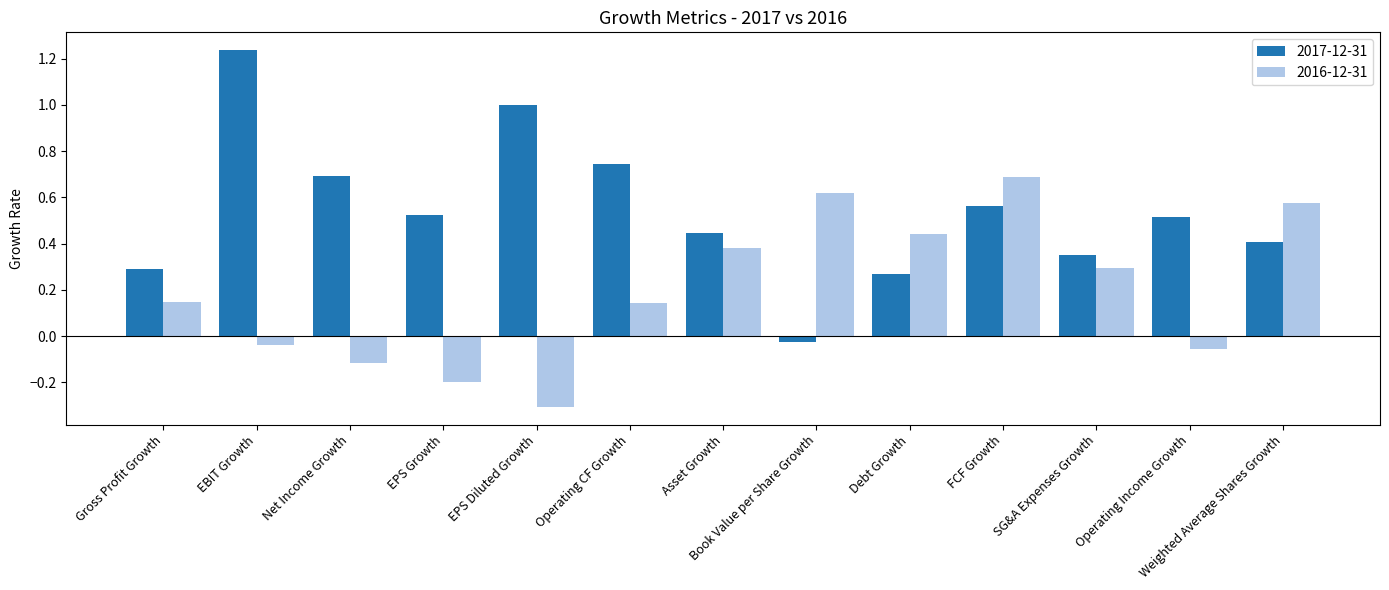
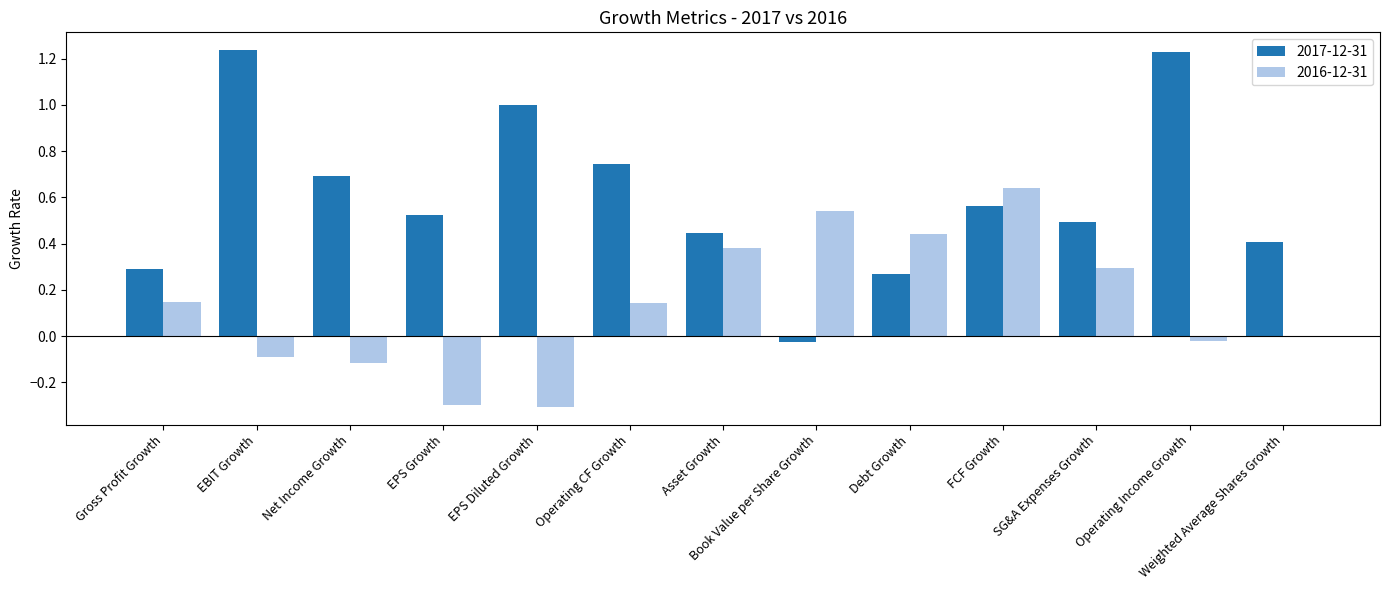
2016-12-31, EBIT Growth: -0.04 -> -0.09
2016-12-31, EPS Growth: -0.20 -> -0.30
2016-12-31, Book Value per Share Growth: 0.62 -> 0.54
2016-12-31, FCF Growth: 0.69 -> 0.64
2017-12-31, SG&A Expenses Growth: 0.35 -> 0.49
2017-12-31, Operating Income Growth: 0.52 -> 1.23
2016-12-31, Operating Income Growth: -0.06 -> -0.02
2016-12-31, Weighted Average Shares Growth: 0.58 -> 0.00
